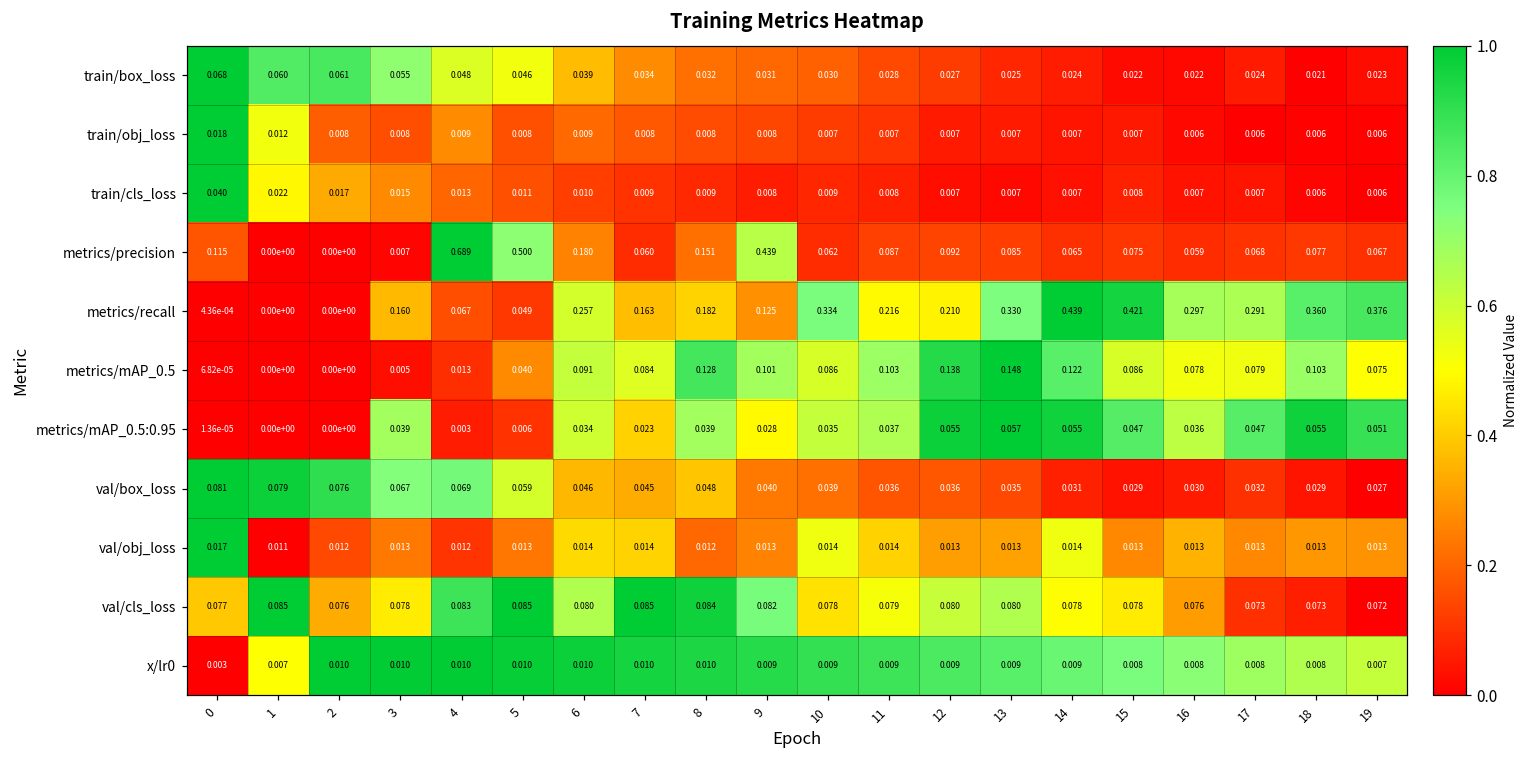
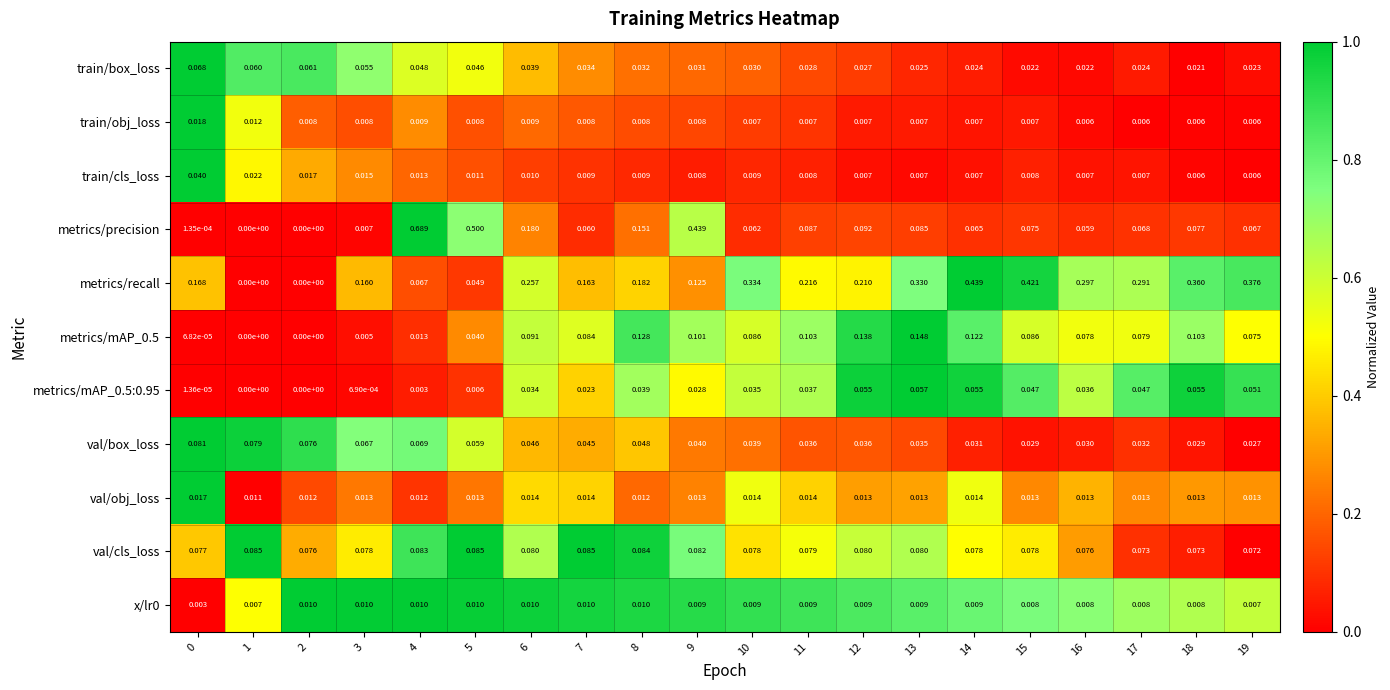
metrics/precision, 0: 0.115 -> 1.35e-04
metrics/recall, 0: 4.36e-04 -> 0.168
metrics/mAP_0.5:0.95, 3: 0.039 -> 6.90e-04
